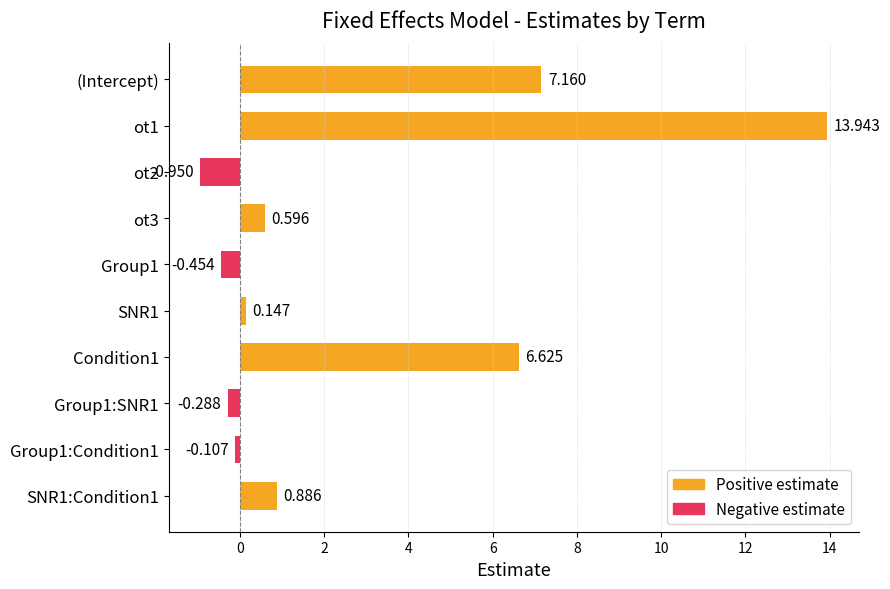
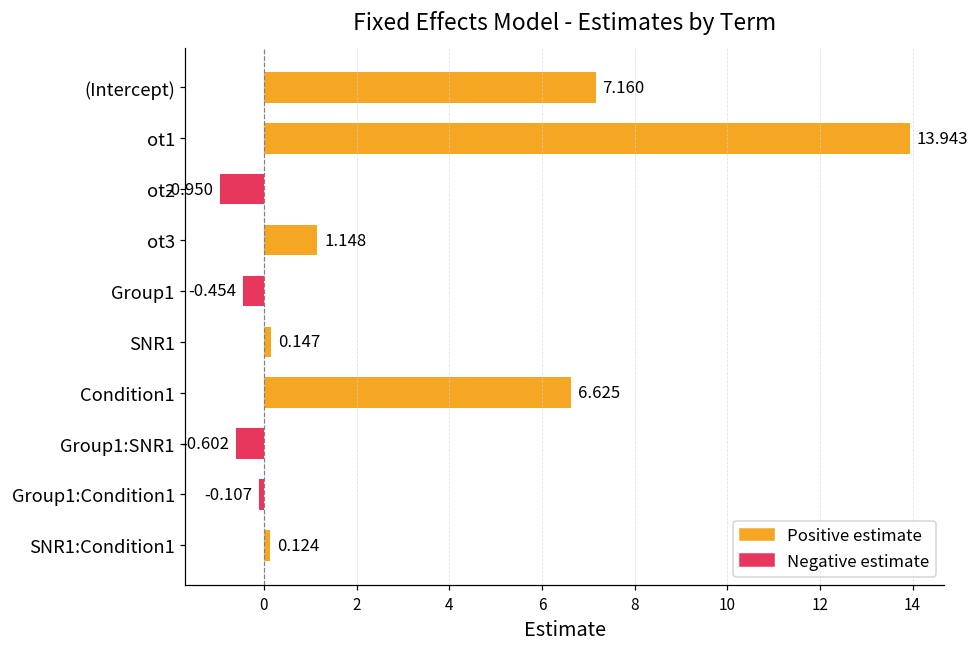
ot3: 0.596 -> 1.148
Group1:SNR1: -0.288 -> -0.602
SNR1:Condition1: 0.886 -> 0.124
